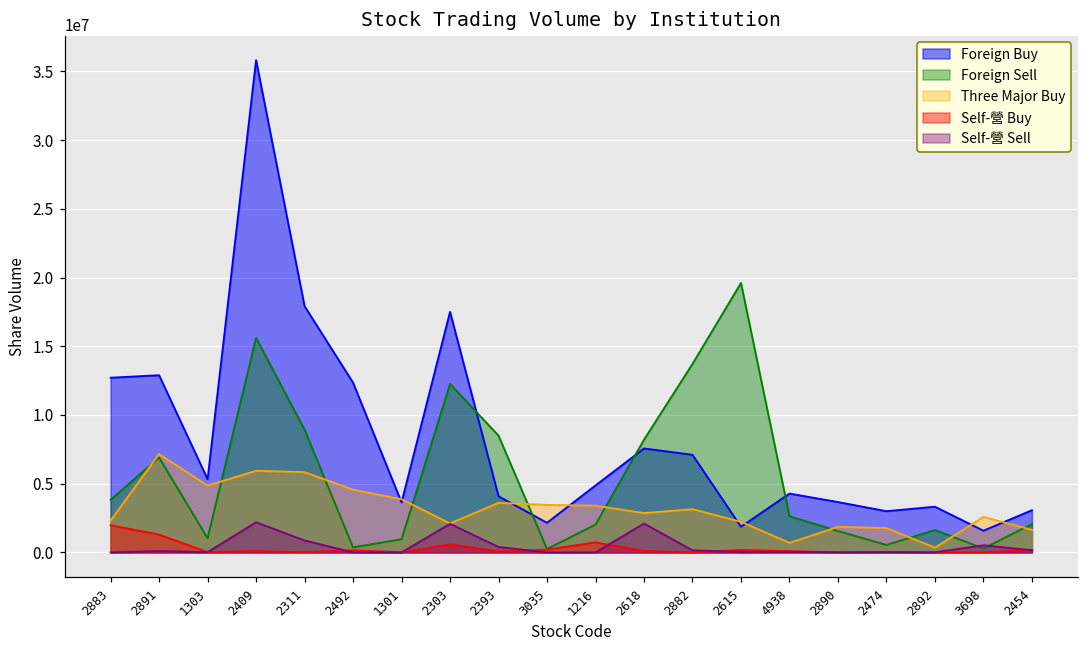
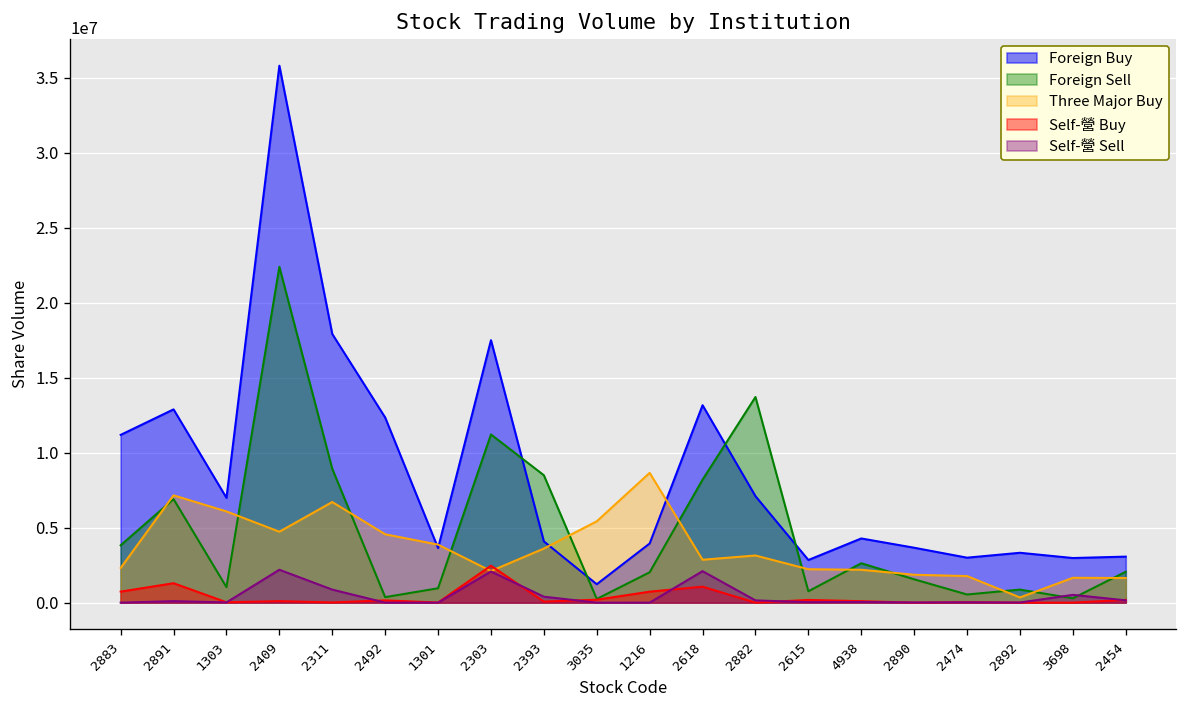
Foreign Buy, 2883: 12700000 -> 11200000
Self-營 Buy, 2883: 2000000 -> 700000
Foreign Buy, 1303: 5300000 -> 7000000
Three Major Buy, 1303: 4900000 -> 6100000
Foreign Sell, 2409: 15600000 -> 22400000
Three Major Buy, 2409: 5900000 -> 4700000
Three Major Buy, 2311: 5800000 -> 6700000
Foreign Sell, 2303: 12300000 -> 11200000
Self-營 Buy, 2303: 600000 -> 2500000
Foreign Buy, 3035: 2200000 -> 1200000
Three Major Buy, 3035: 3500000 -> 5400000
Foreign Buy, 1216: 4900000 -> 3900000
Three Major Buy, 1216: 3400000 -> 8700000
Foreign Buy, 2618: 7600000 -> 13200000
Self-營 Buy, 2618: 100000 -> 1100000
Foreign Buy, 2615: 1900000 -> 2800000
Foreign Sell, 2615: 19600000 -> 800000
Three Major Buy, 4938: 700000 -> 2200000
Foreign Sell, 2892: 1600000 -> 900000
Foreign Buy, 3698: 1600000 -> 3000000
Three Major Buy, 3698: 2600000 -> 1700000
